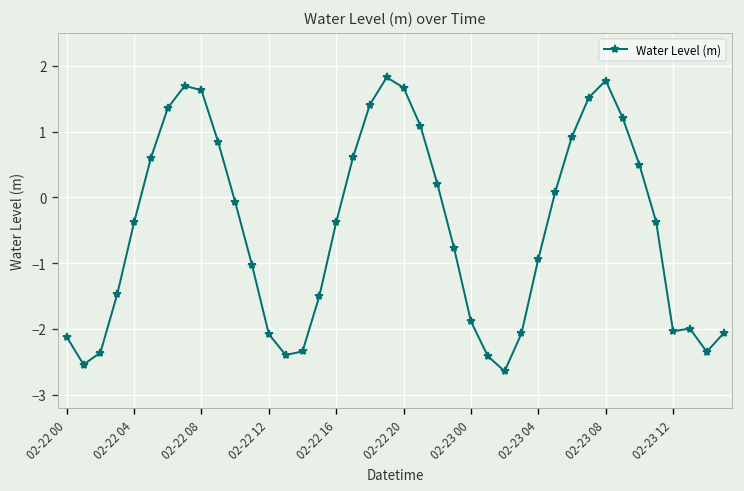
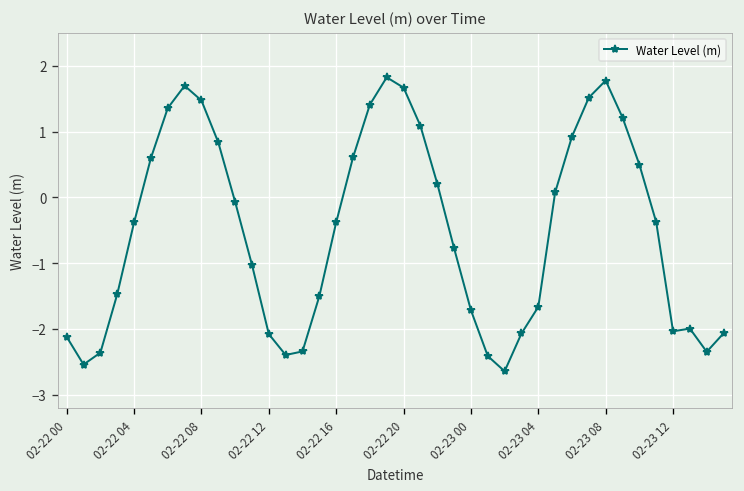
02-22 08: 1.6 -> 1.5
02-23 00: -1.9 -> -1.7
02-23 04: -0.9 -> -1.7
